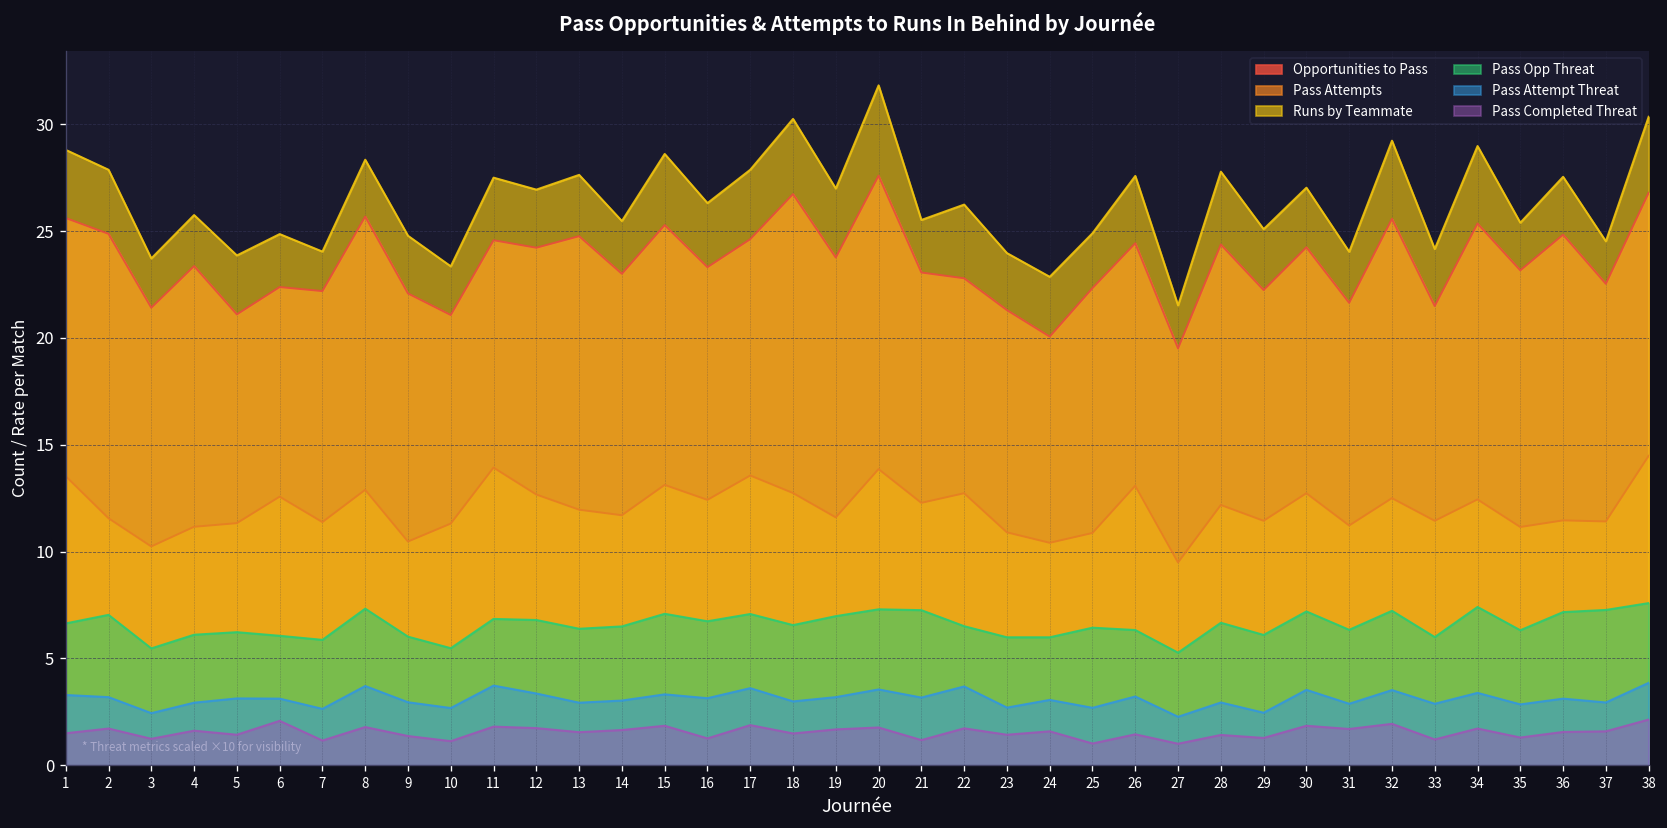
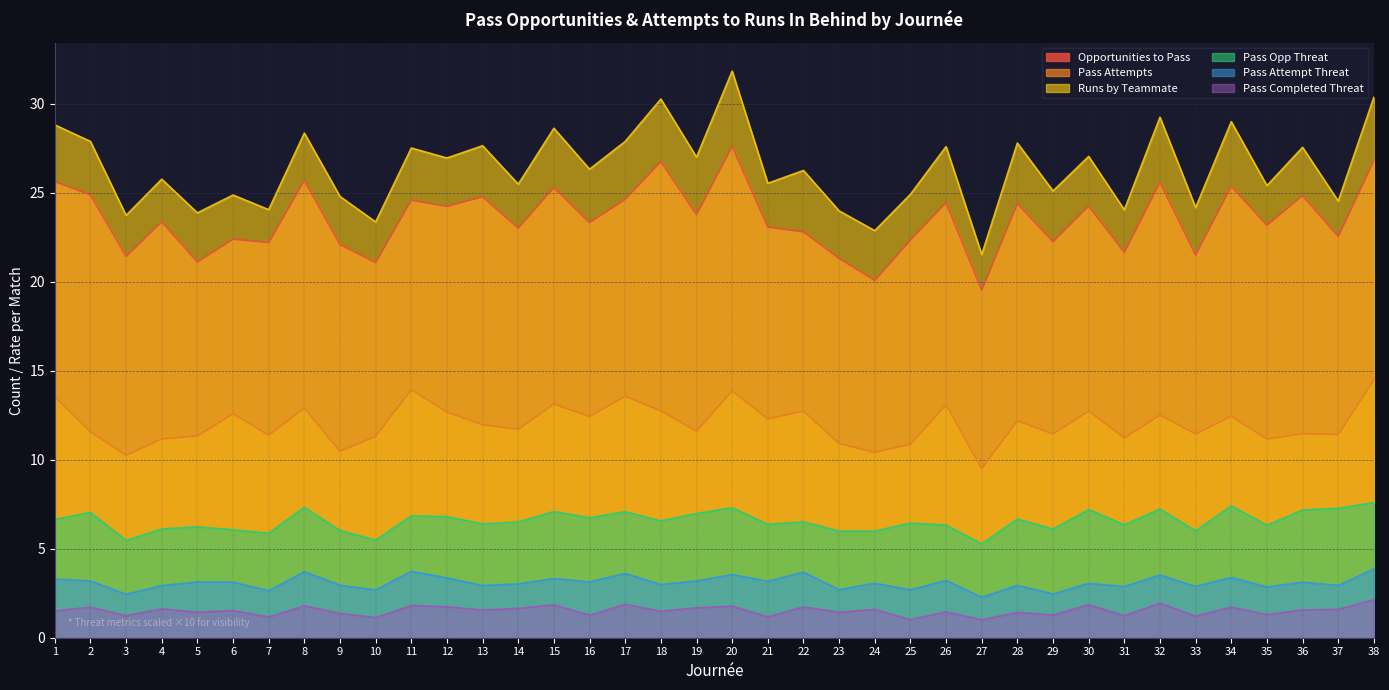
Pass Completed Threat, 6: 2.1 -> 1.5
Pass Opp Threat, 21: 7.3 -> 6.4
Pass Attempt Threat, 30: 3.5 -> 3.1
Pass Completed Threat, 31: 1.7 -> 1.2
